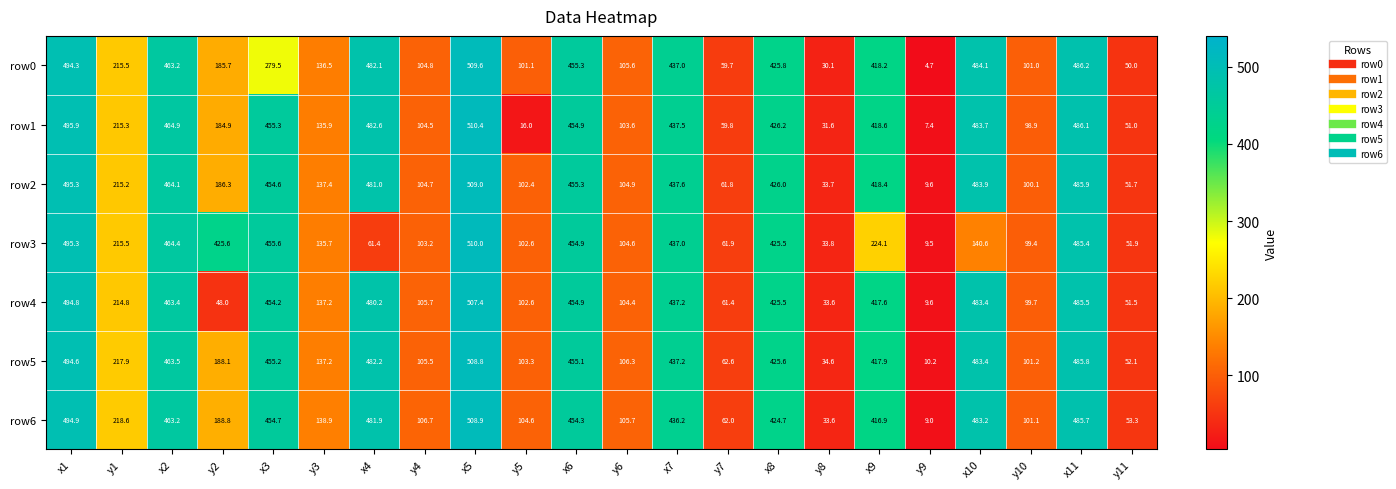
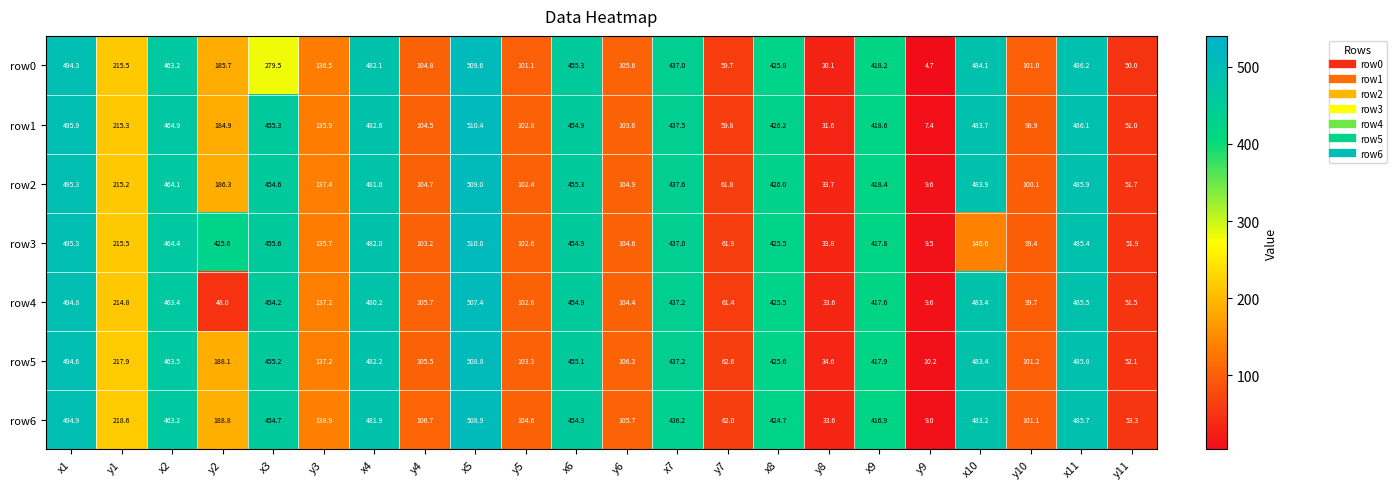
row1, y5: 16.0 -> 102.8
row3, x4: 61.4 -> 482.0
row3, x9: 224.1 -> 417.8
